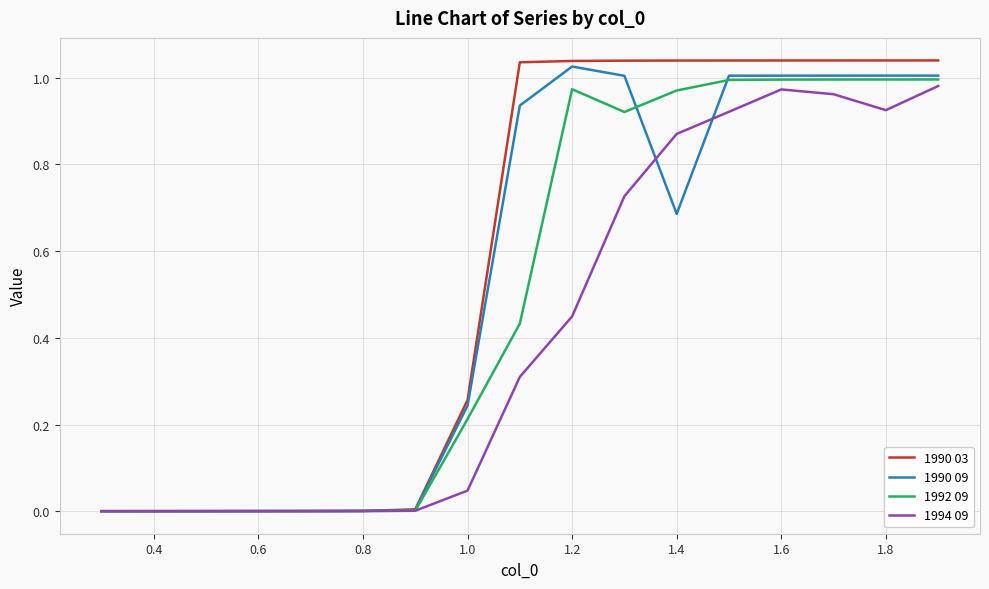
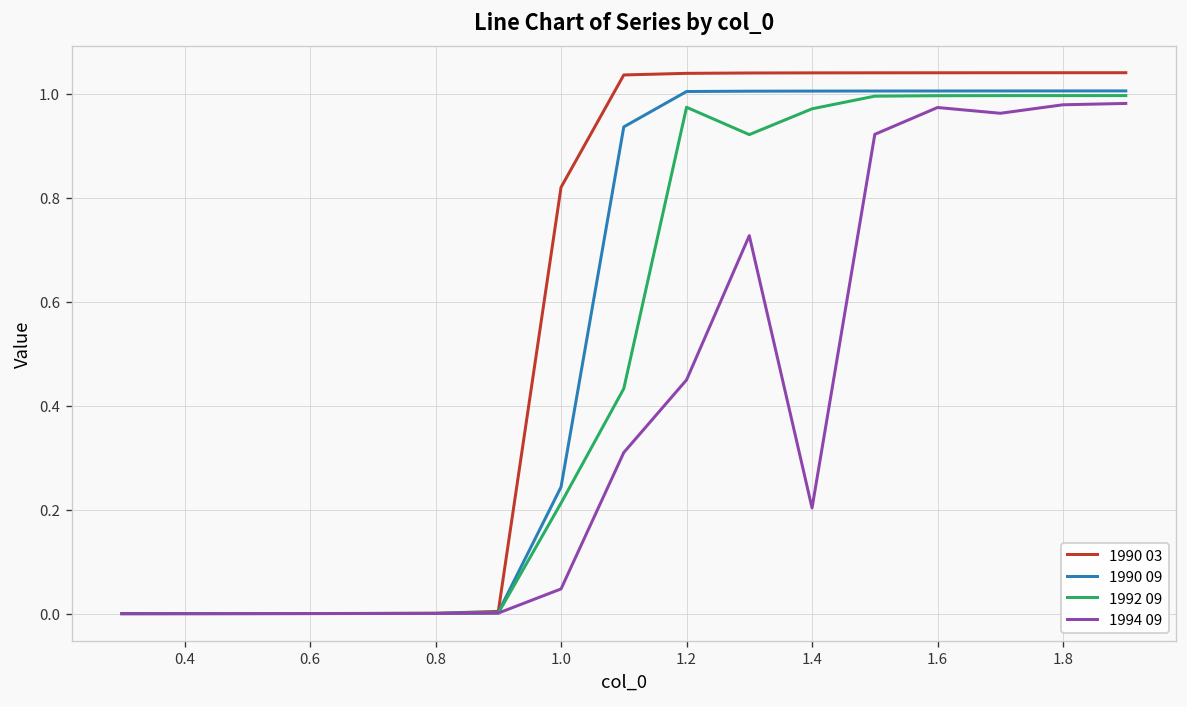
1990 03, 1.0: 0.26 -> 0.82
1990 09, 1.2: 1.03 -> 1.00
1990 09, 1.4: 0.69 -> 1.00
1994 09, 1.4: 0.87 -> 0.20
1994 09, 1.8: 0.93 -> 0.98
